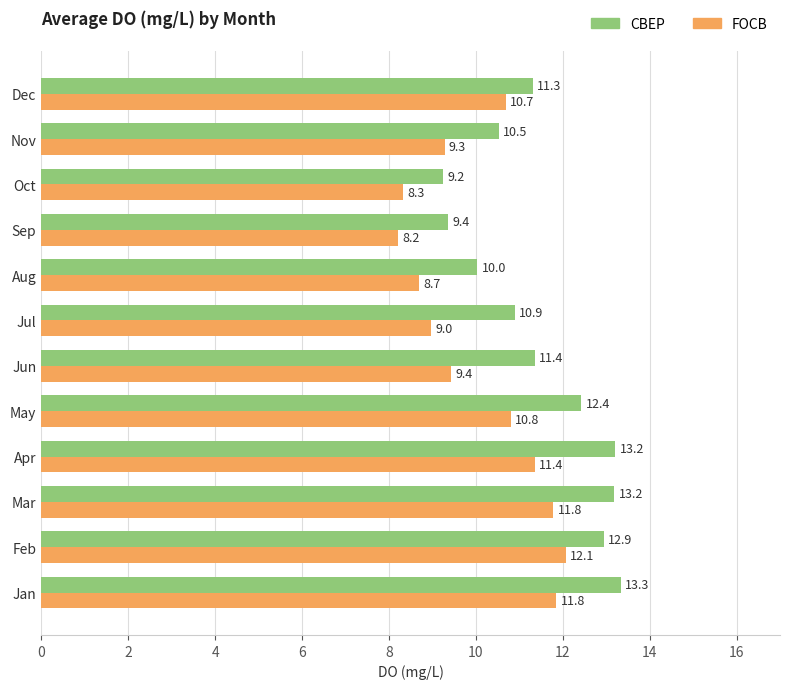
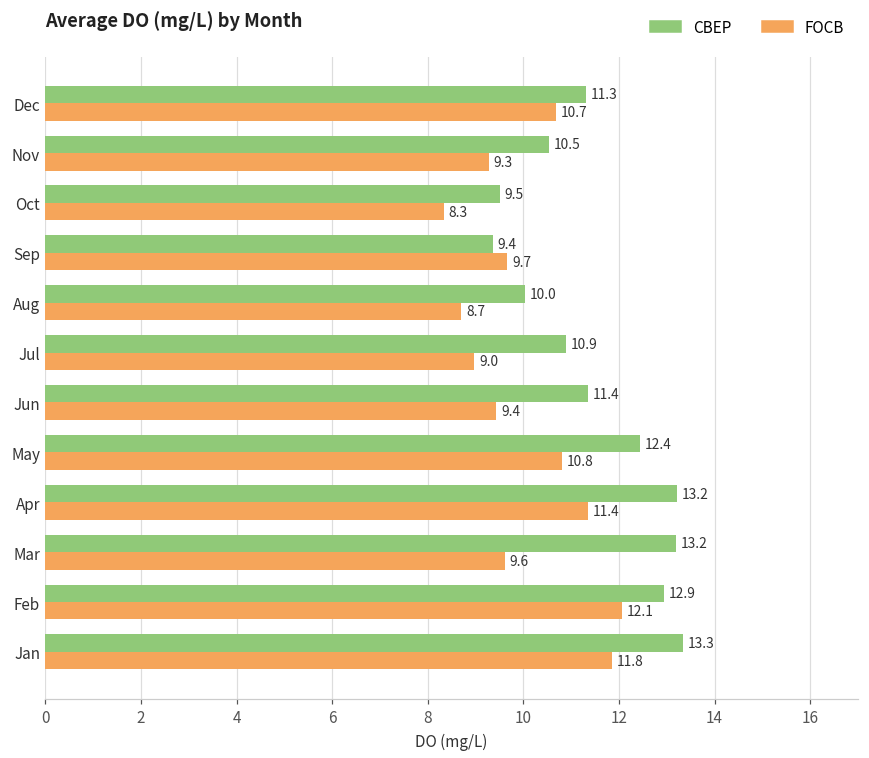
CBEP, Oct: 9.2 -> 9.5
FOCB, Sep: 8.2 -> 9.7
FOCB, Mar: 11.8 -> 9.6
